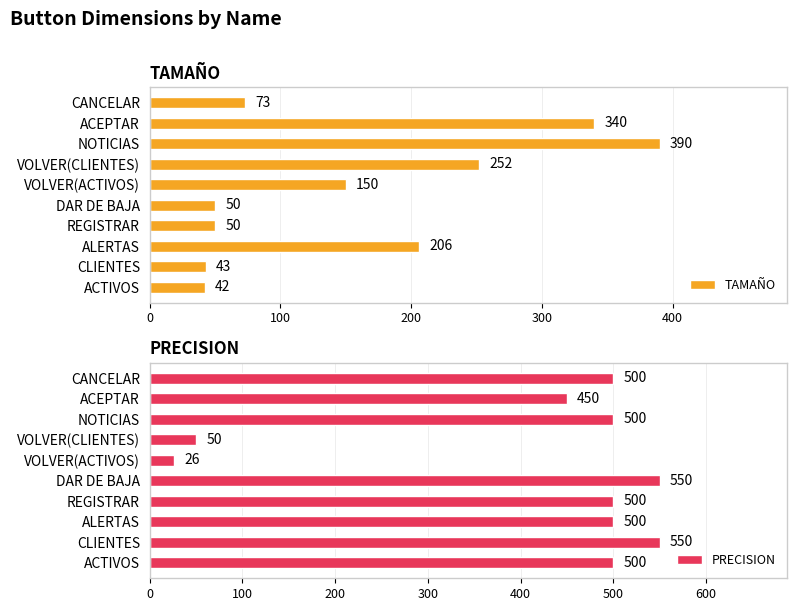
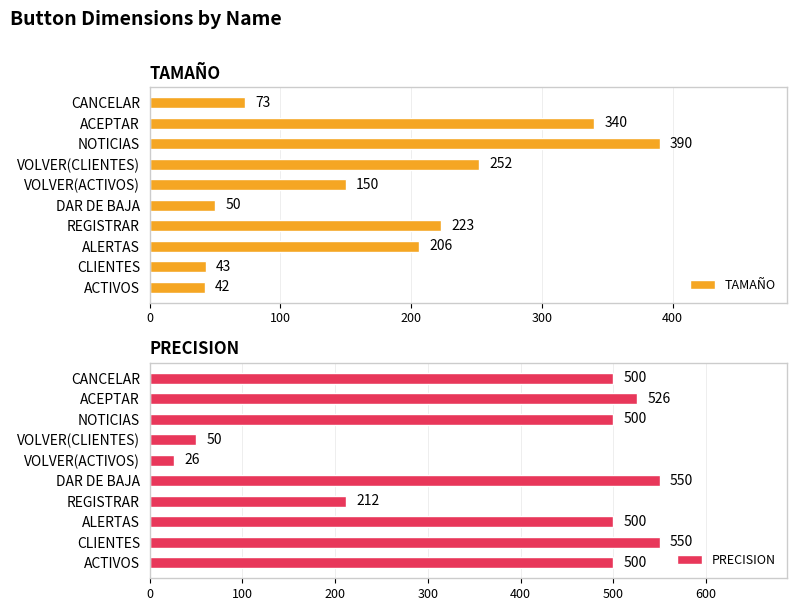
TAMAÑO, REGISTRAR: 50 -> 223
PRECISION, ACEPTAR: 450 -> 526
PRECISION, REGISTRAR: 500 -> 212
